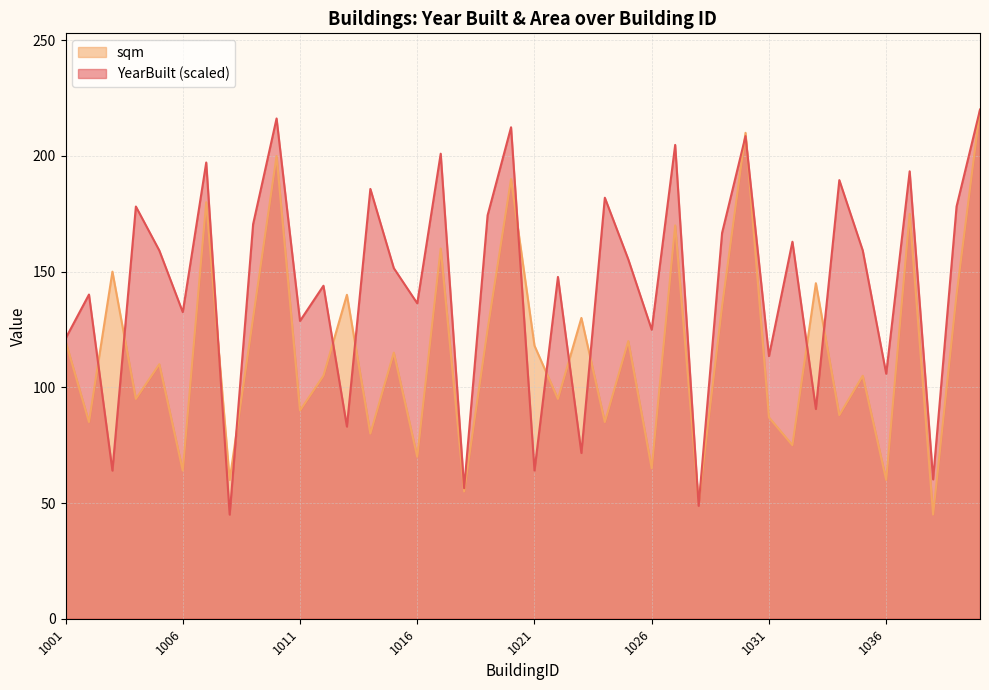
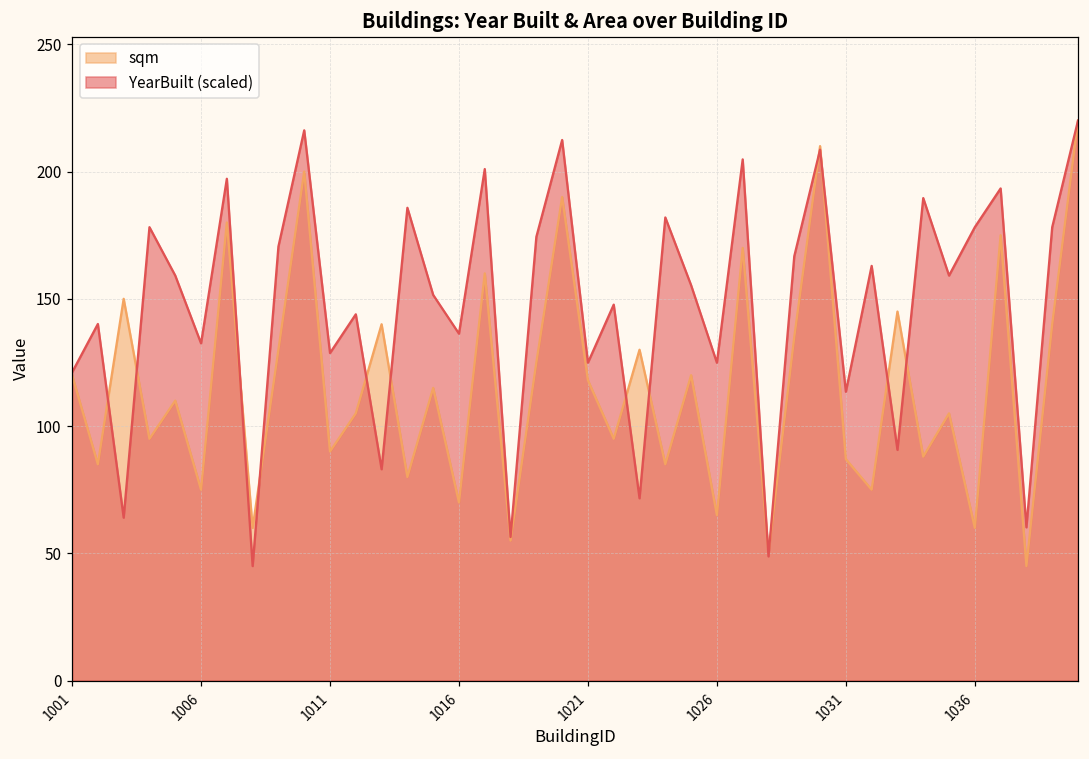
sqm, 1006: 64 -> 75
YearBuilt (scaled), 1021: 64 -> 125
YearBuilt (scaled), 1036: 106 -> 178
